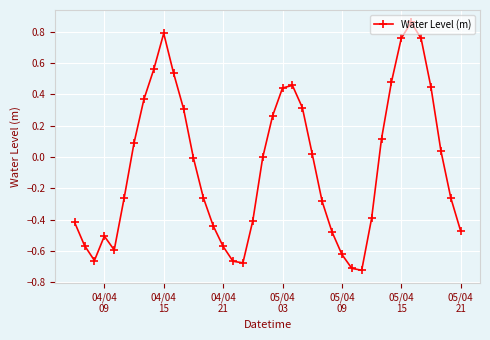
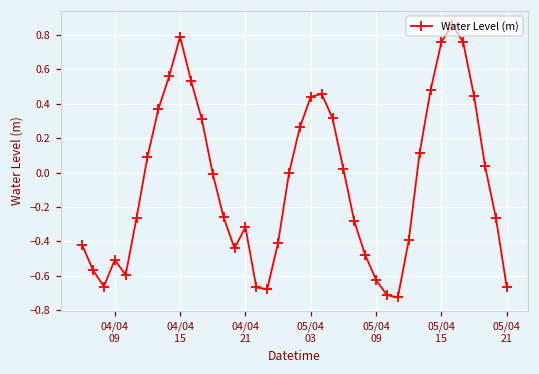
04/04 21: -0.57 -> -0.32
05/04 21: -0.47 -> -0.67
